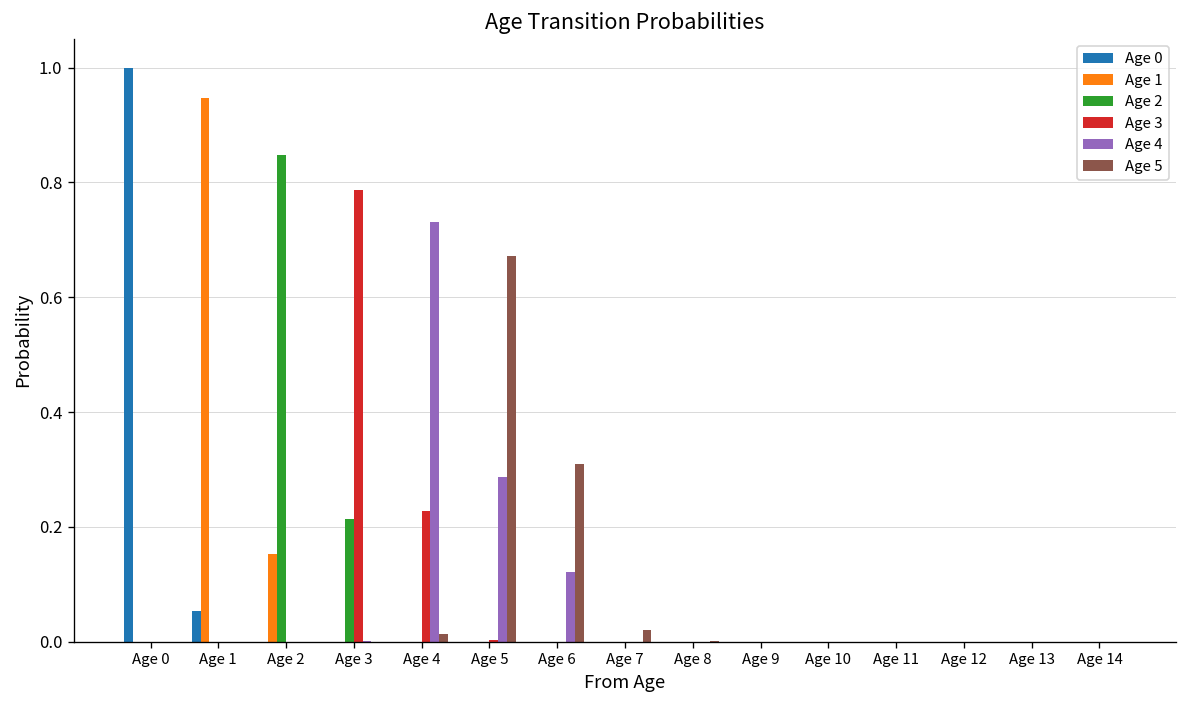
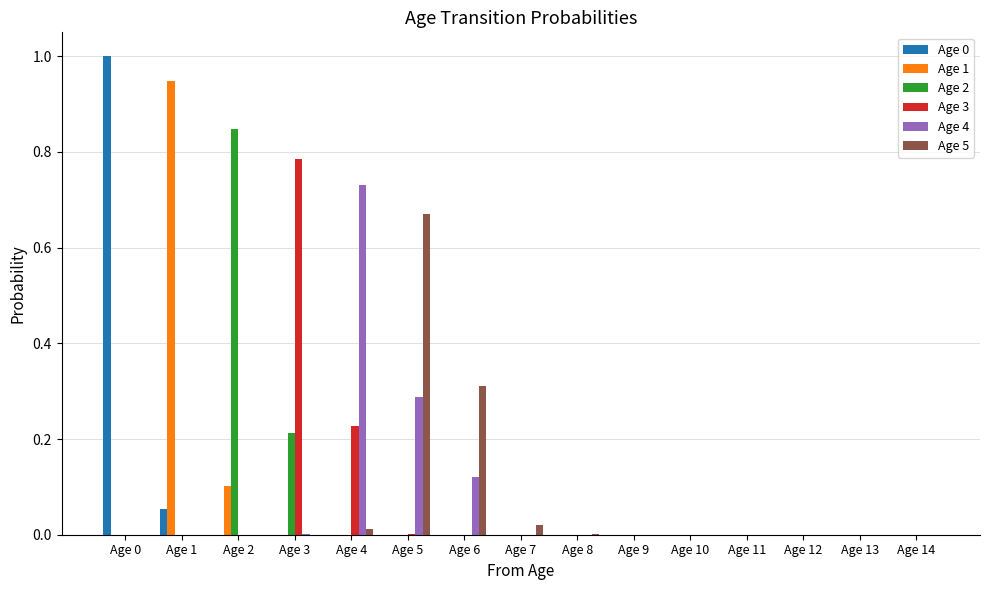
Age 1, Age 2: 0.15 -> 0.10
